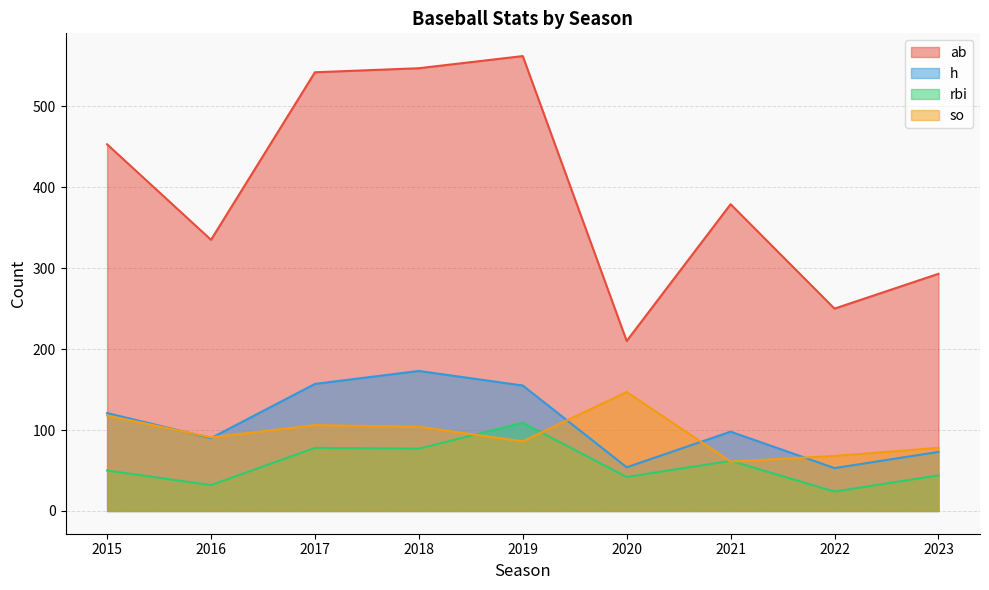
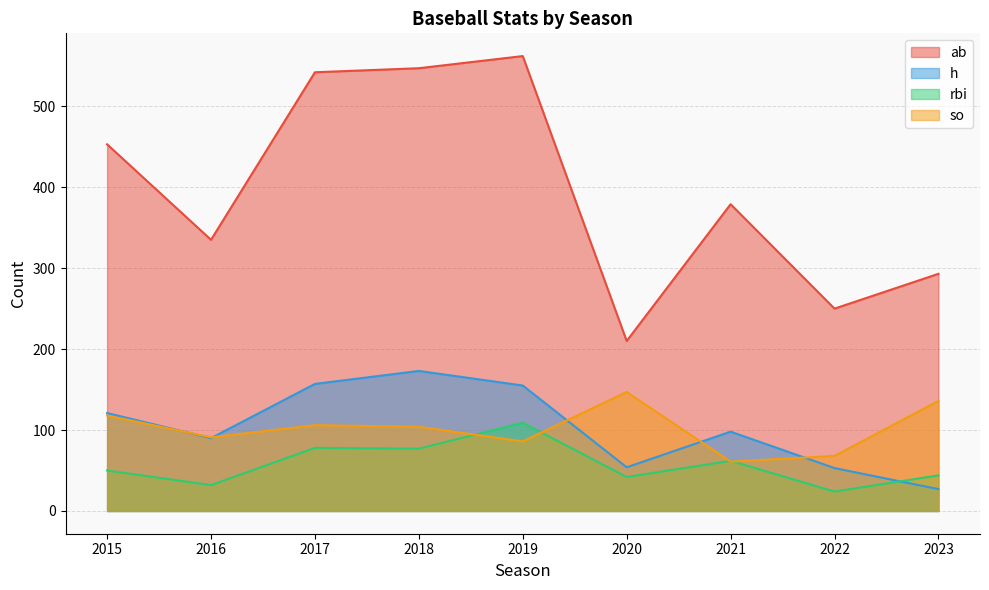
h, 2023: 70 -> 30
so, 2023: 80 -> 140
